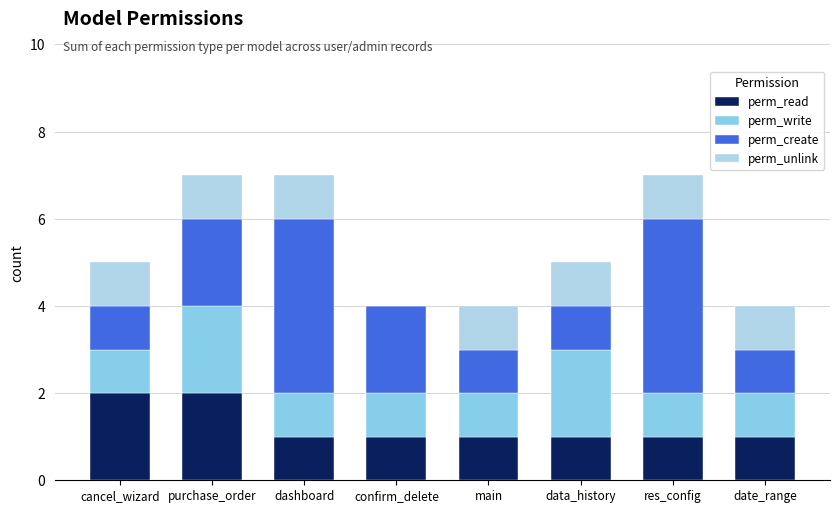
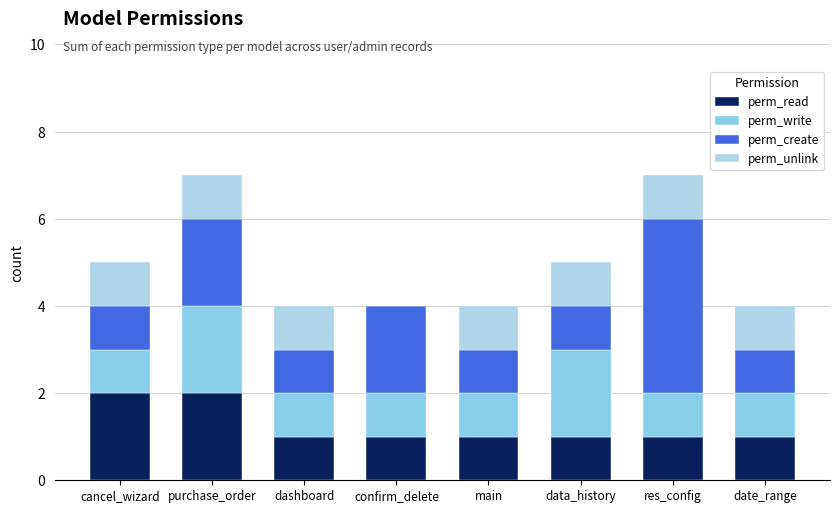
perm_create, dashboard: 4 -> 1
